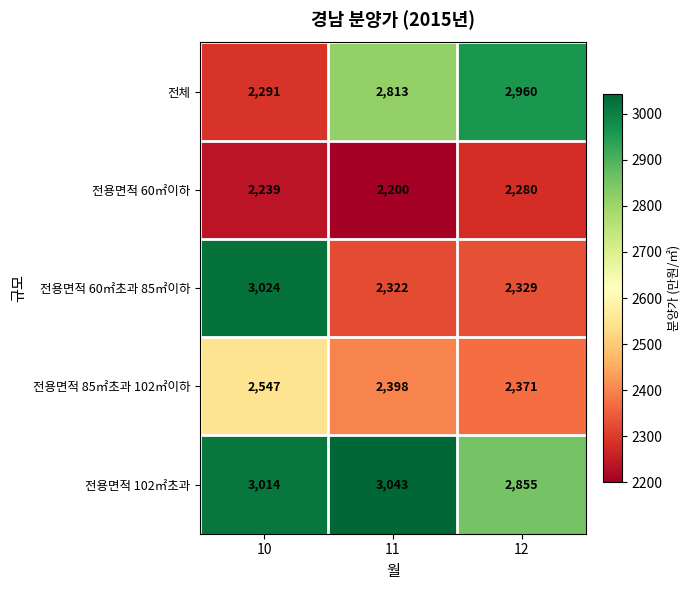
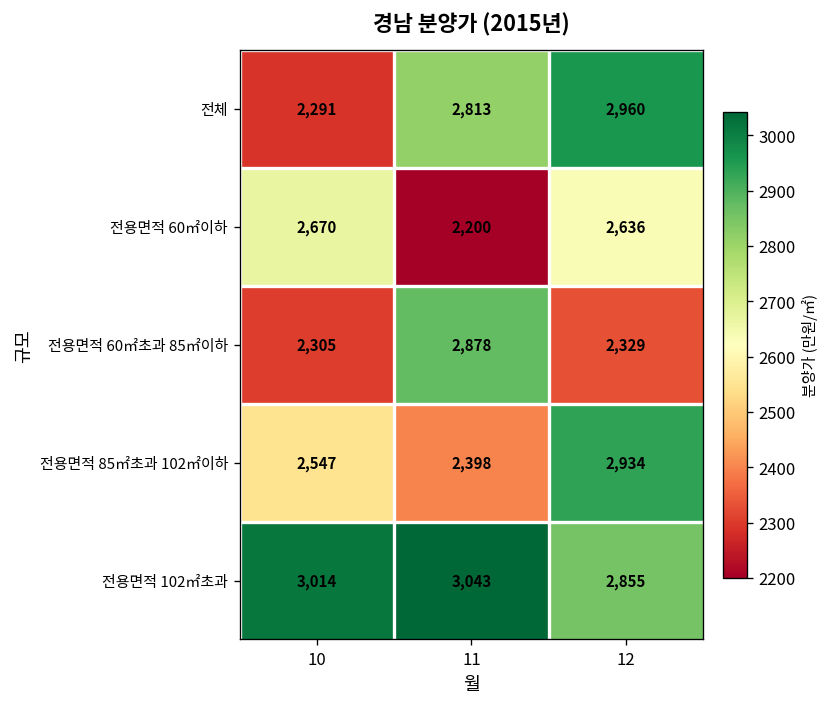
전용면적 60㎡이하, 10: 2,239 -> 2,670
전용면적 60㎡이하, 12: 2,280 -> 2,636
전용면적 60㎡초과 85㎡이하, 10: 3,024 -> 2,305
전용면적 60㎡초과 85㎡이하, 11: 2,322 -> 2,878
전용면적 85㎡초과 102㎡이하, 12: 2,371 -> 2,934
